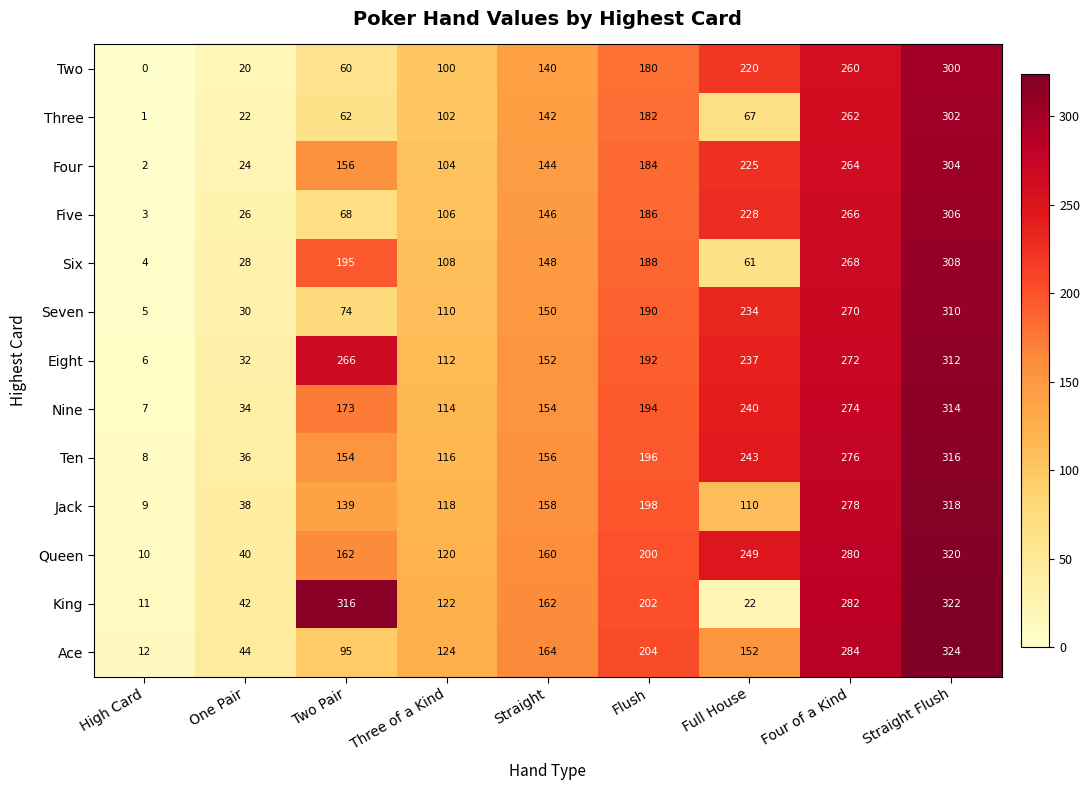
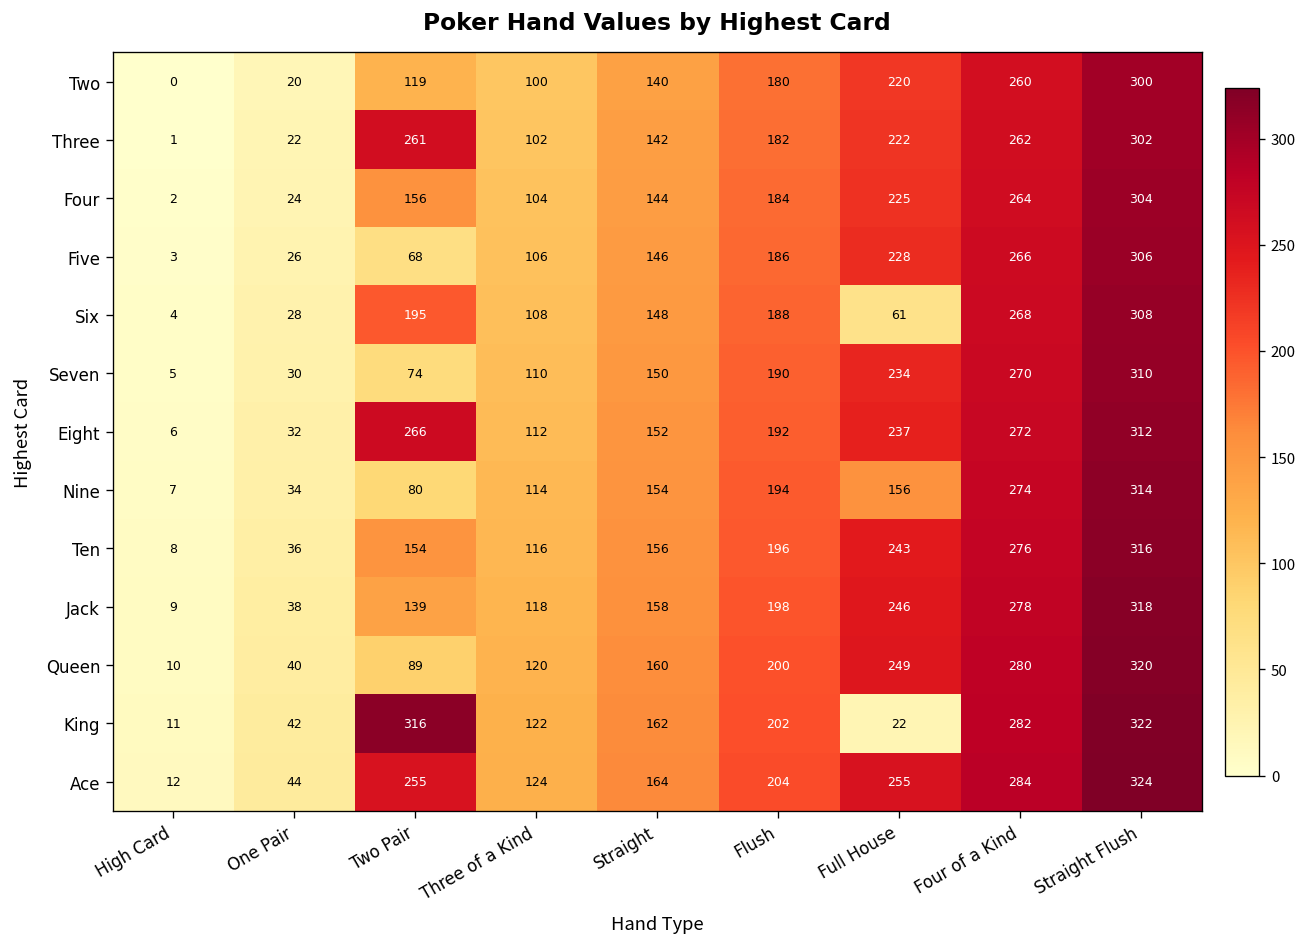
Two, Two Pair: 60 -> 119
Three, Two Pair: 62 -> 261
Three, Full House: 67 -> 222
Nine, Two Pair: 173 -> 80
Nine, Full House: 240 -> 156
Jack, Full House: 110 -> 246
Queen, Two Pair: 162 -> 89
Ace, Two Pair: 95 -> 255
Ace, Full House: 152 -> 255
